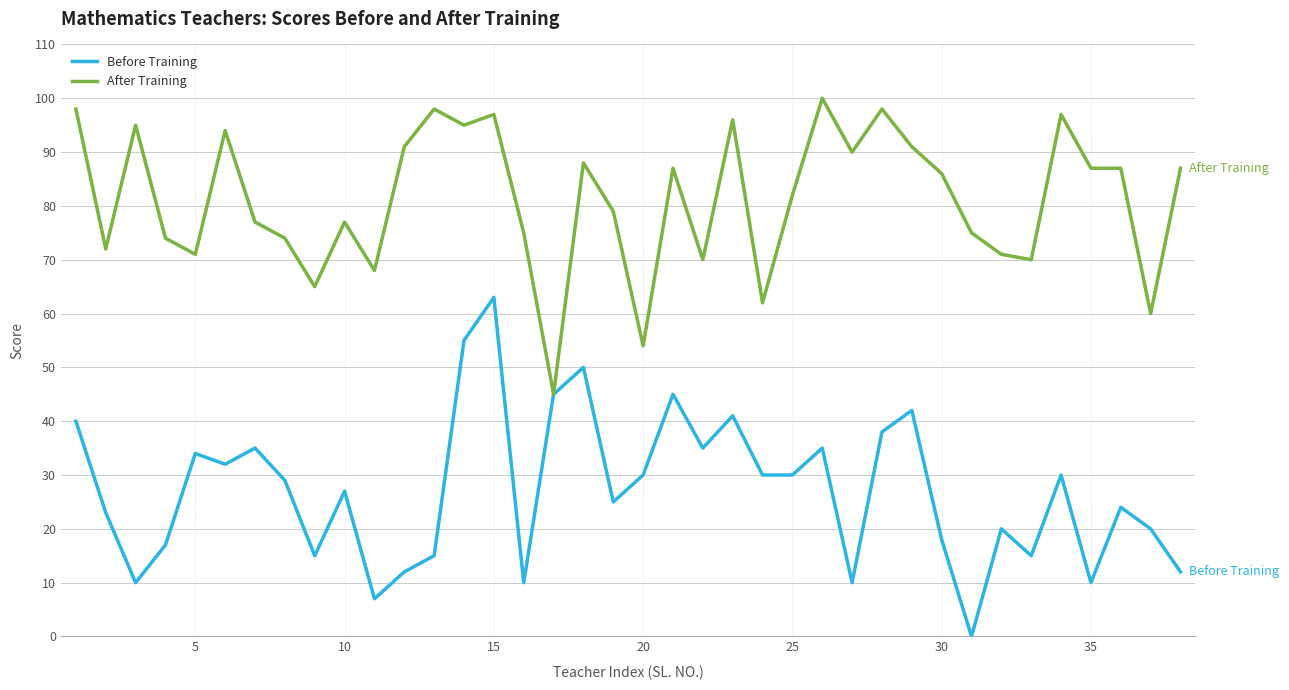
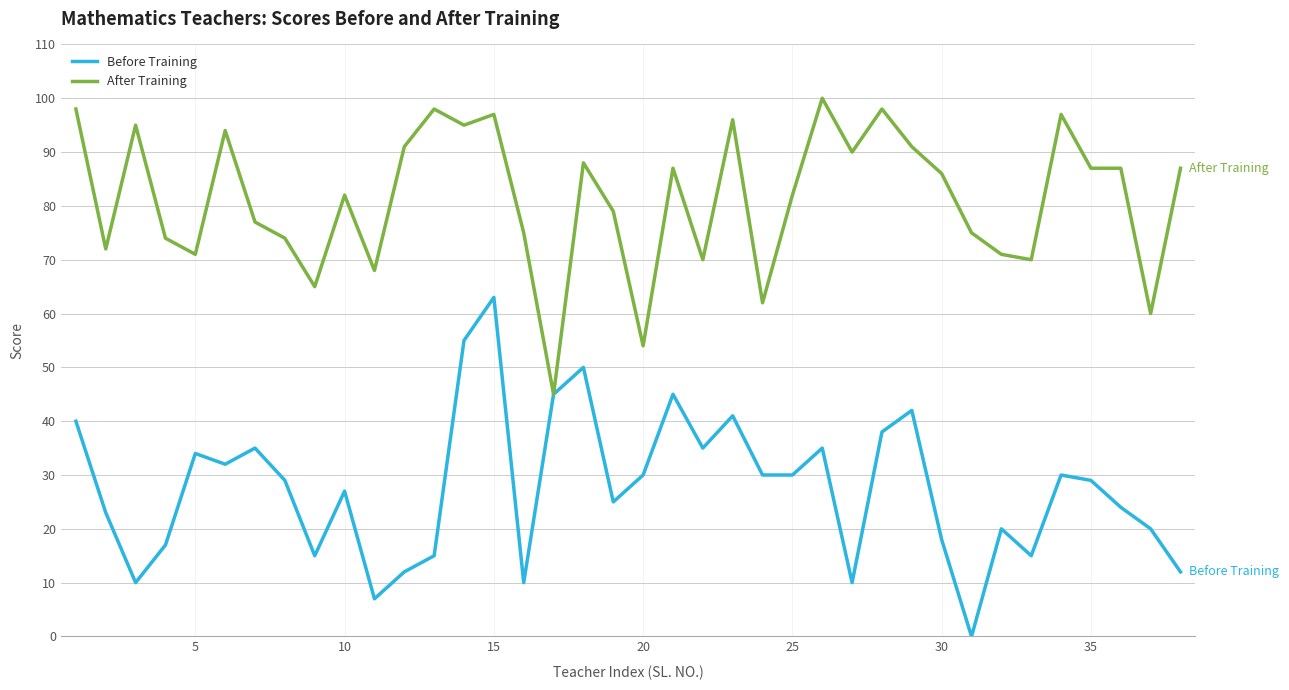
After Training, 10: 77 -> 82
Before Training, 35: 10 -> 29
